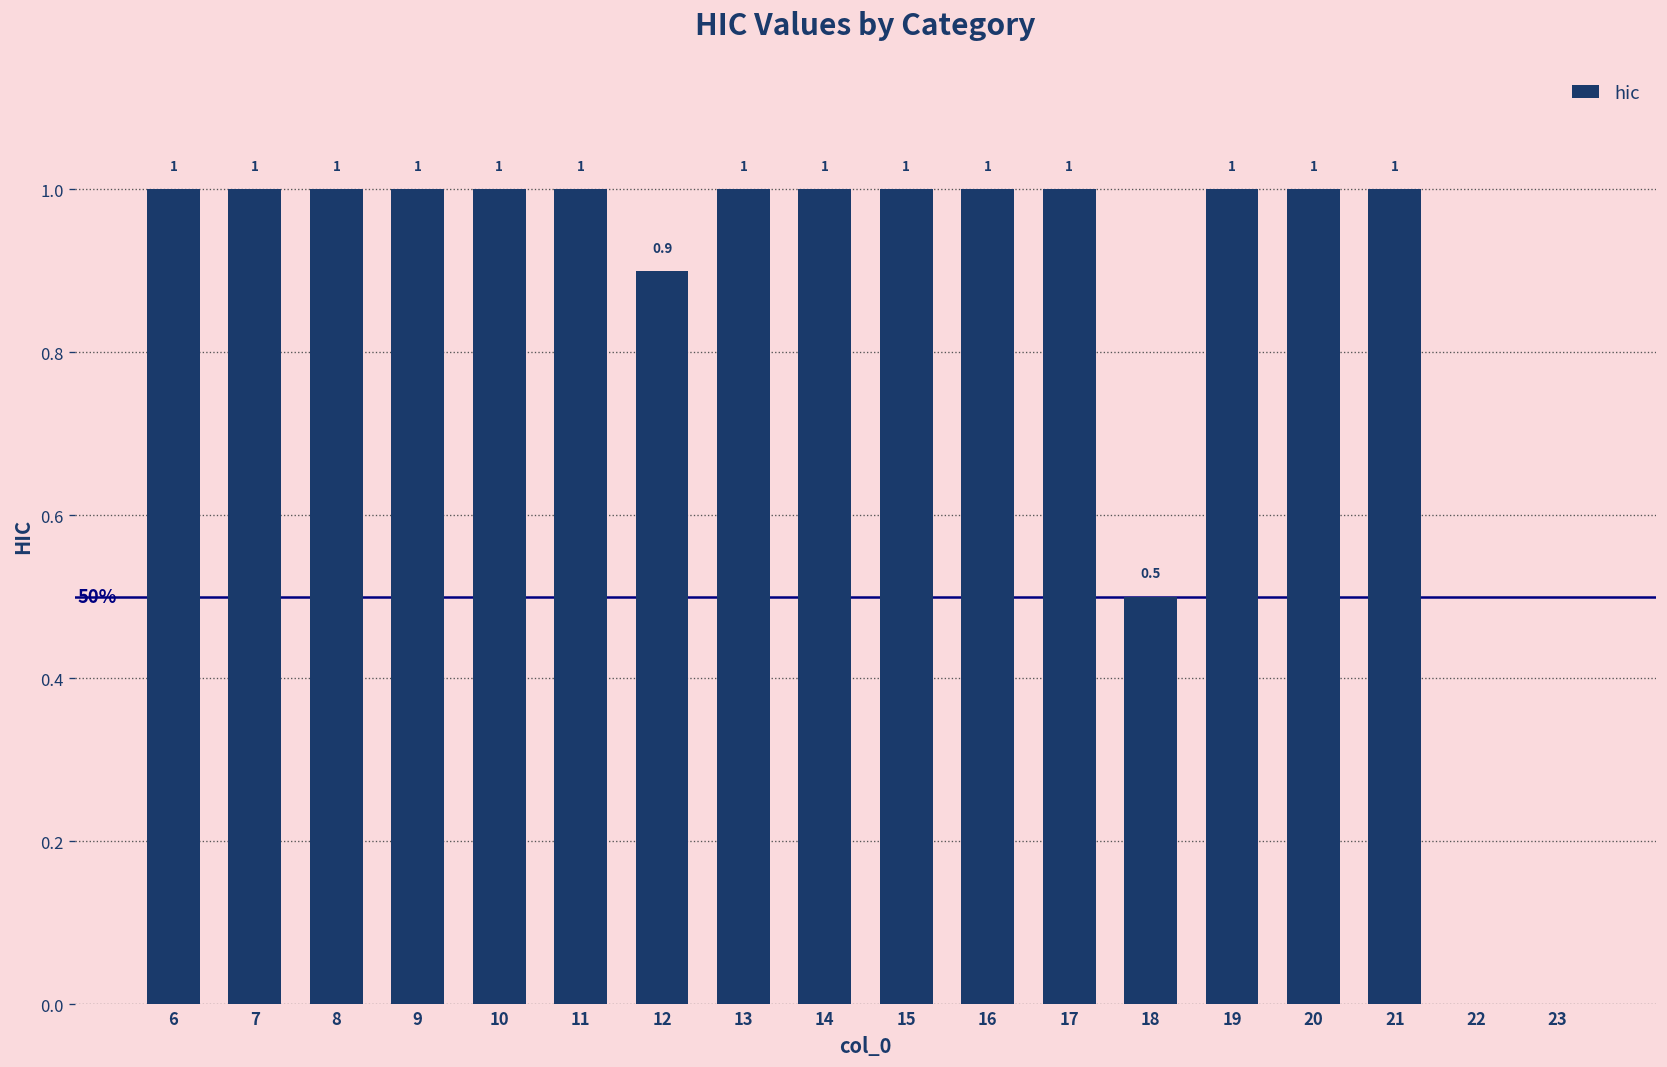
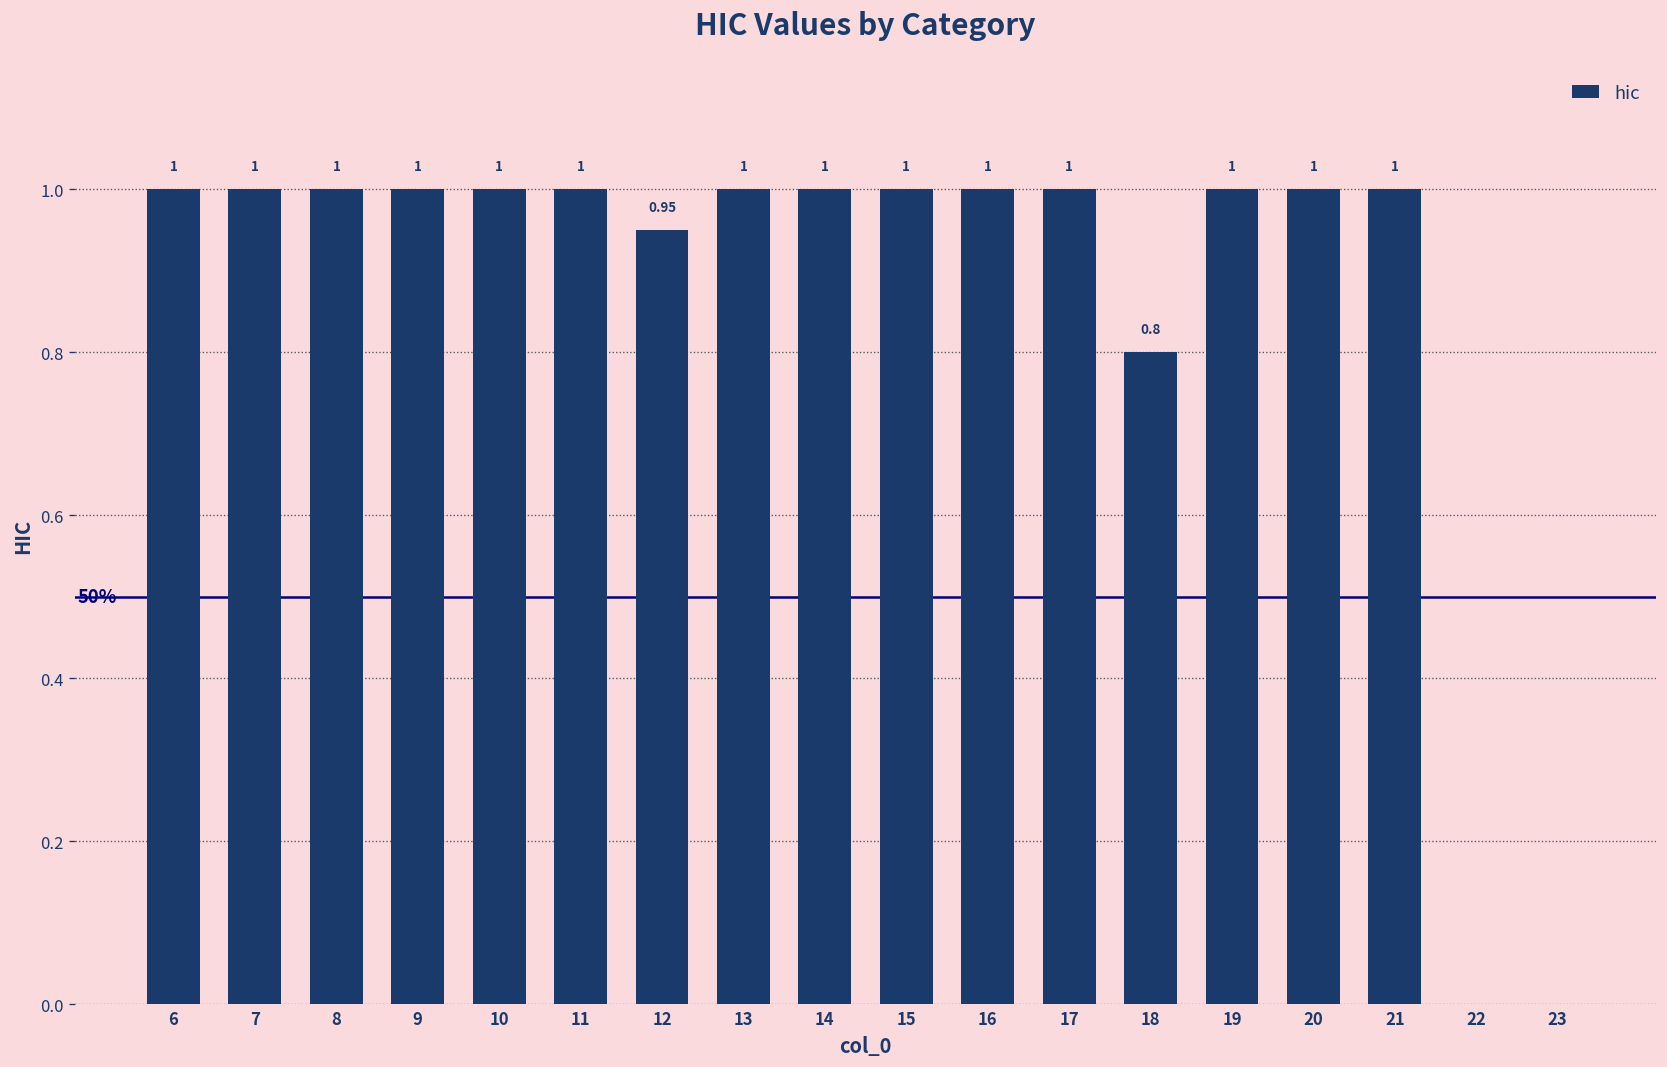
12: 0.9 -> 0.95
18: 0.5 -> 0.8
